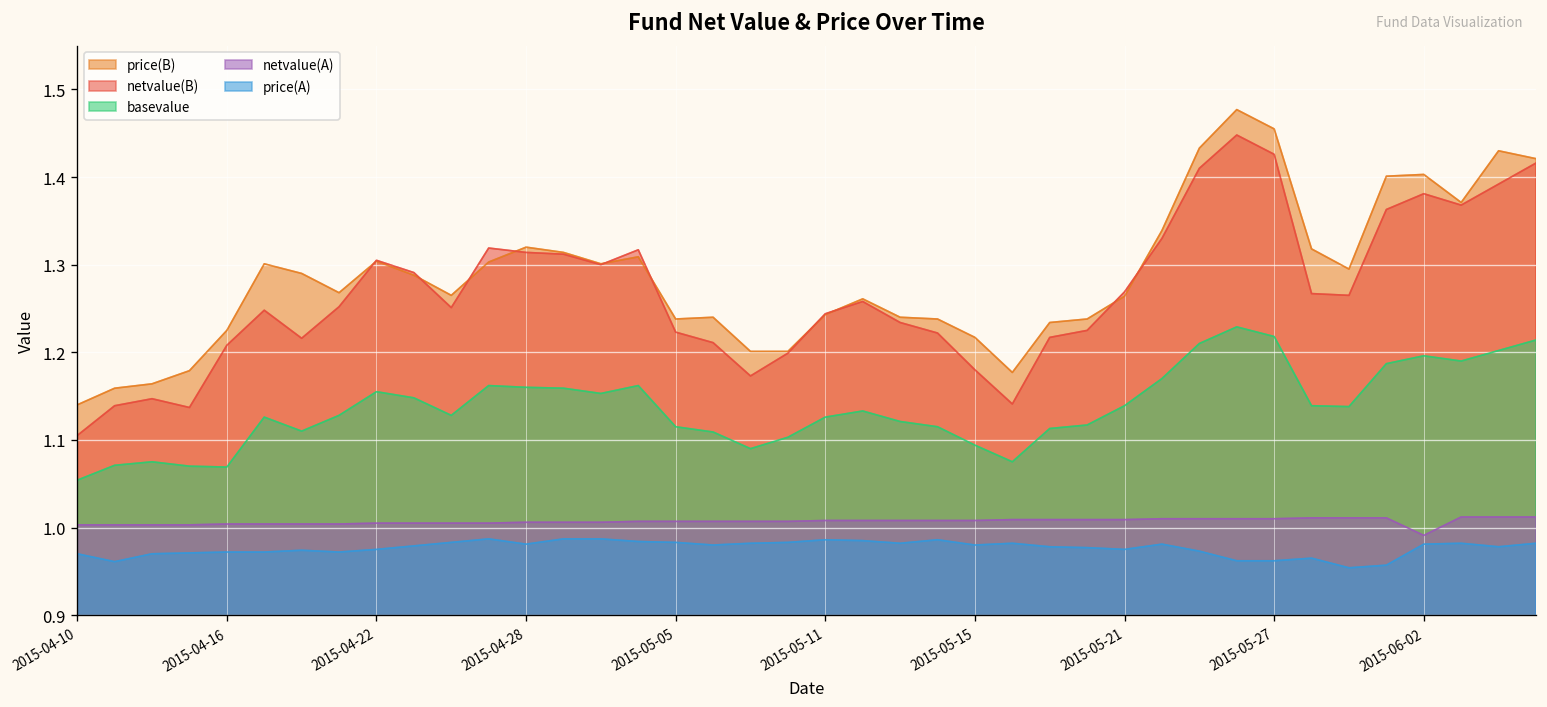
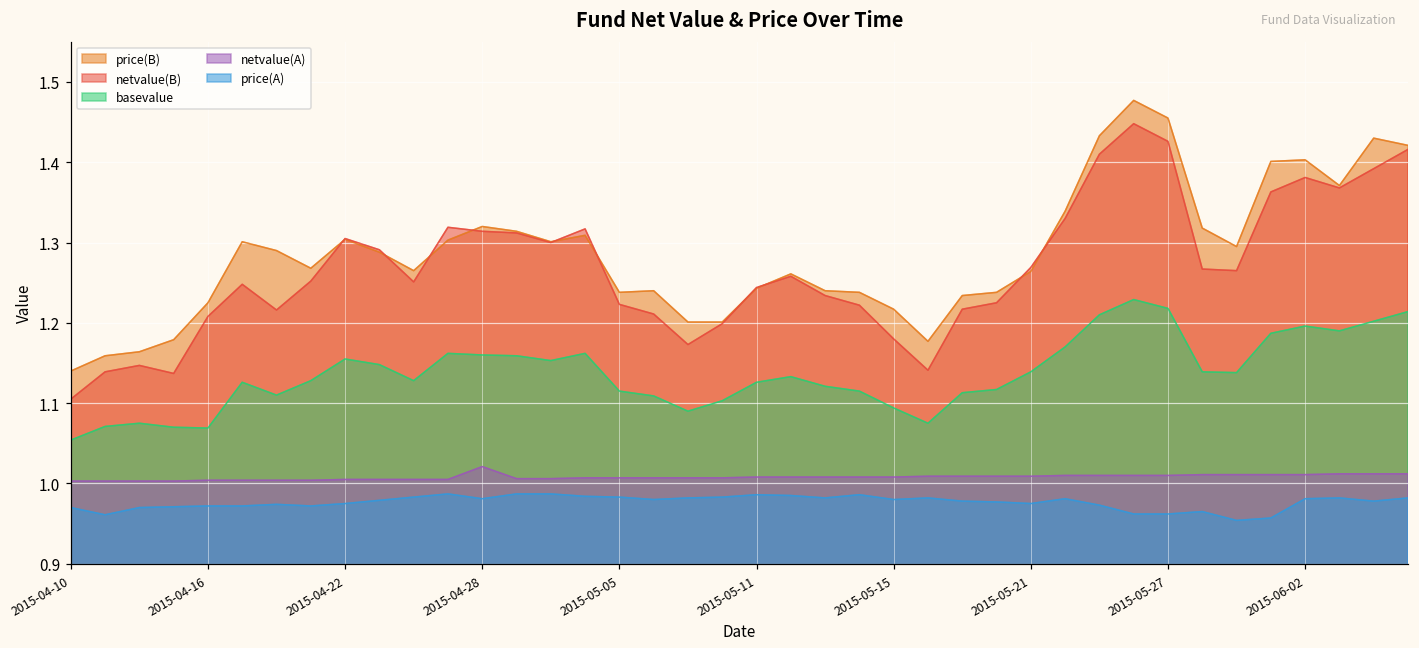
netvalue(A), 2015-04-28: 1.01 -> 1.02
netvalue(A), 2015-06-02: 0.99 -> 1.01
